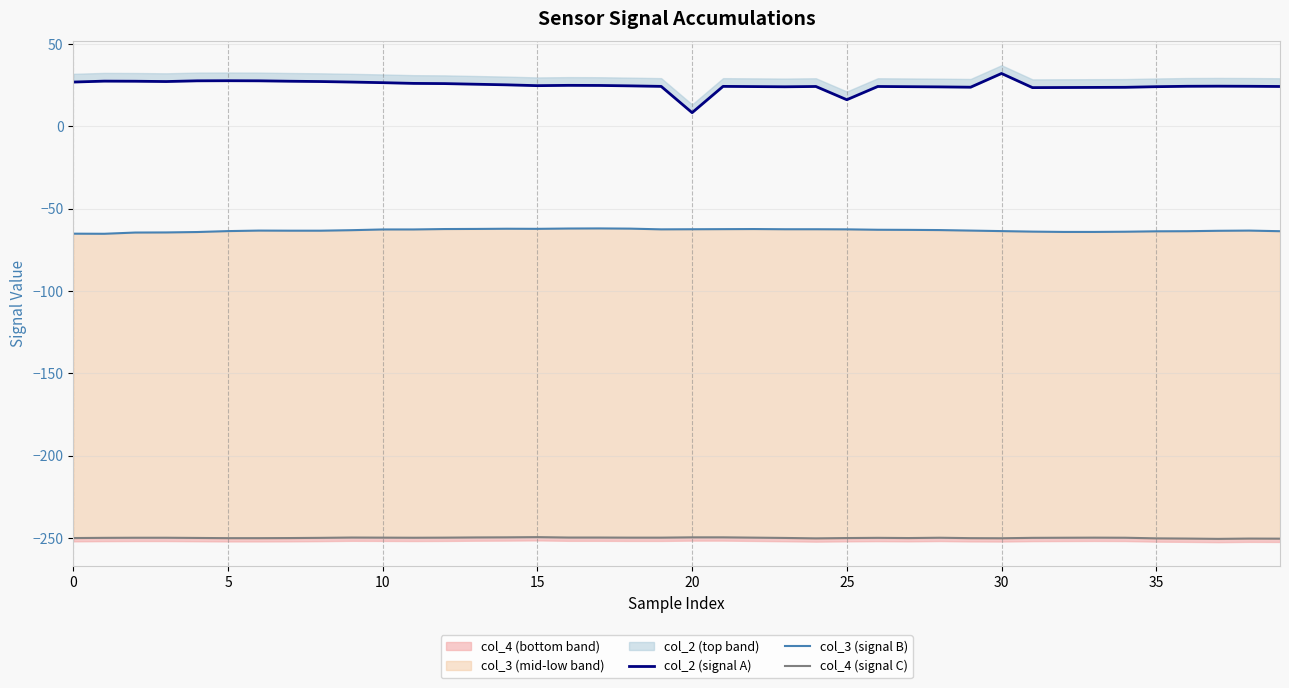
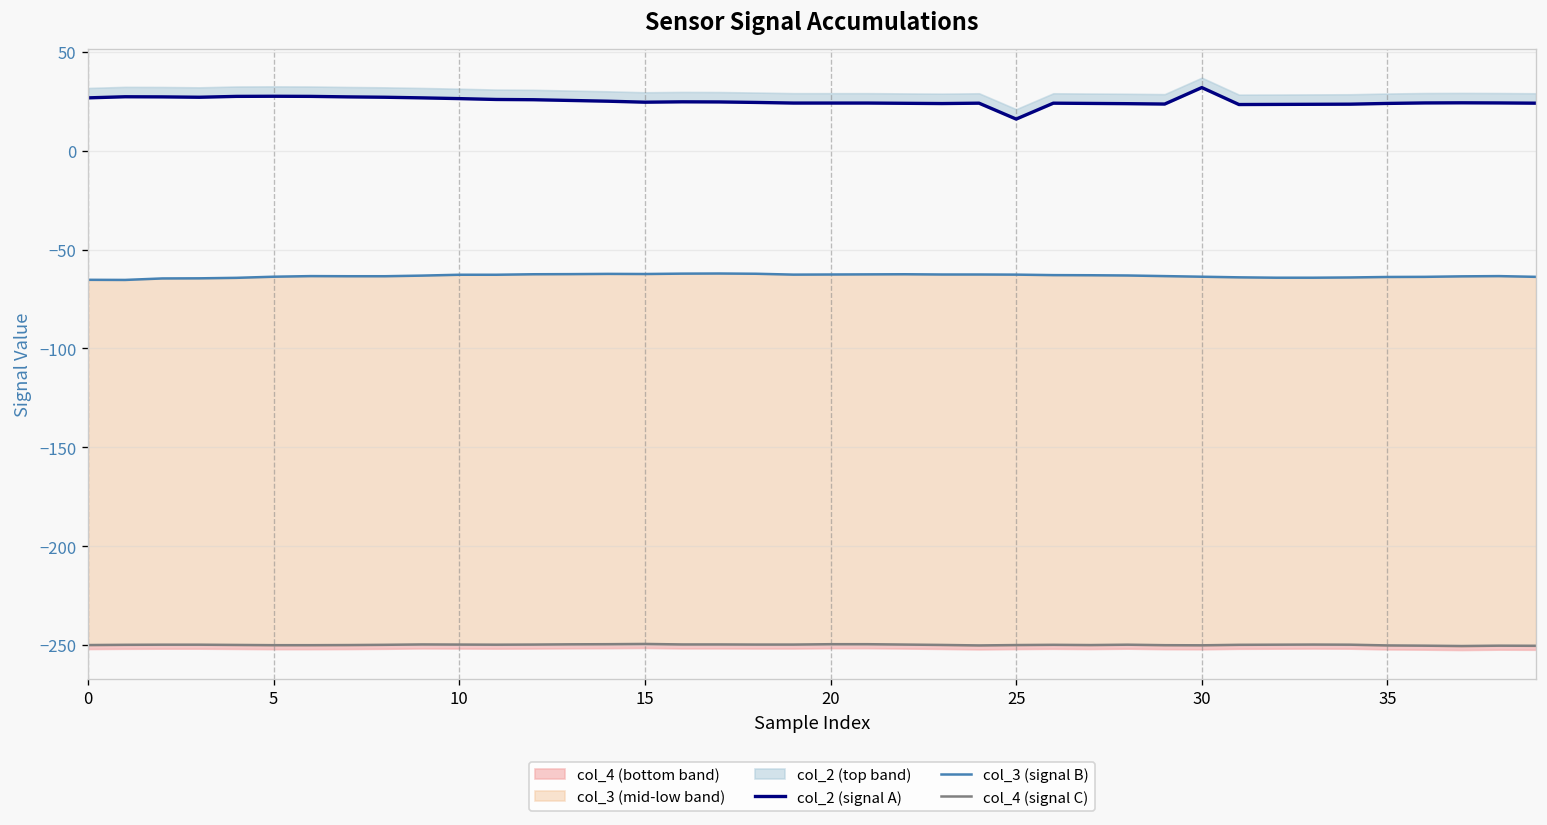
col_2 (signal A), 20: 8 -> 24
